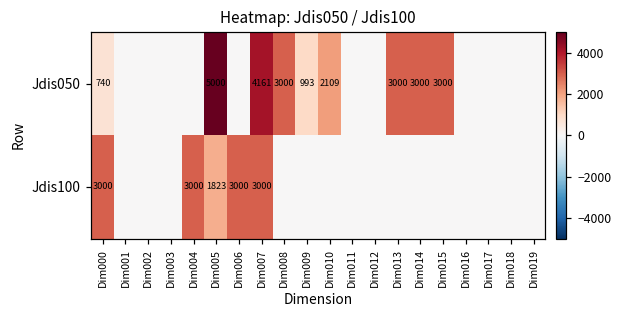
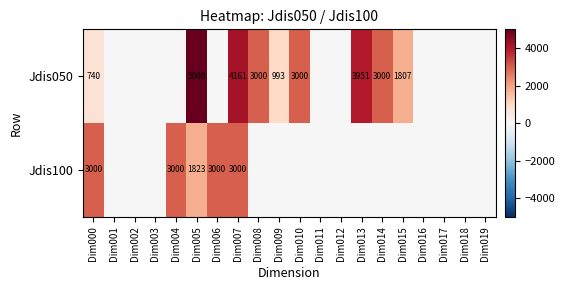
Jdis050, Dim010: 2109 -> 3000
Jdis050, Dim013: 3000 -> 3951
Jdis050, Dim015: 3000 -> 1807
